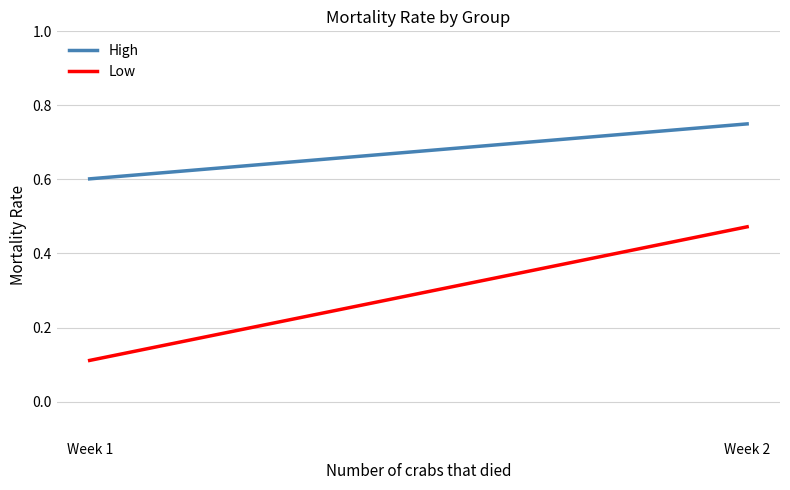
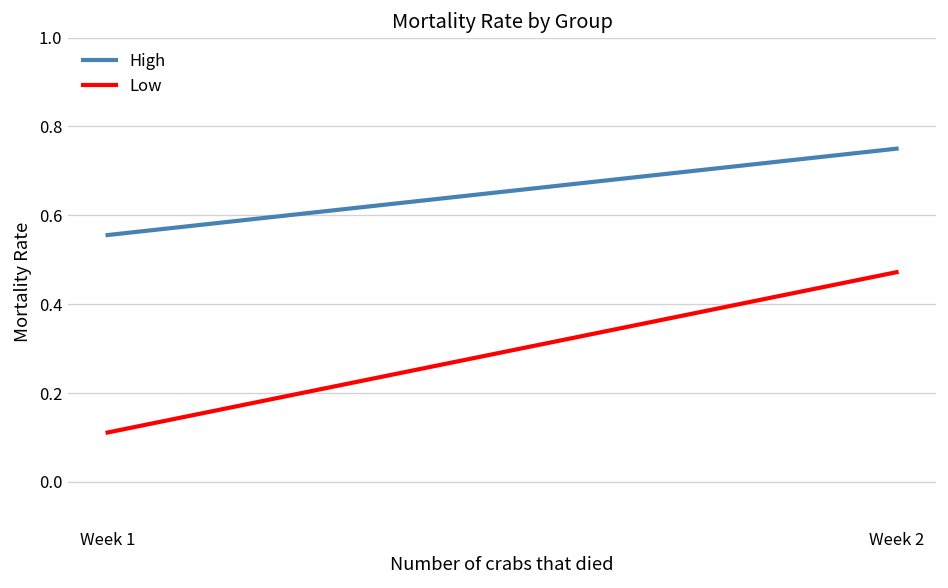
High, Week 1: 0.60 -> 0.56
